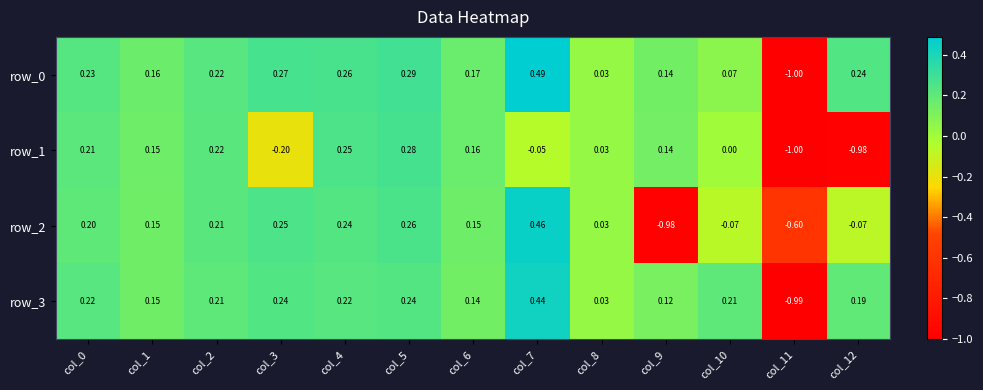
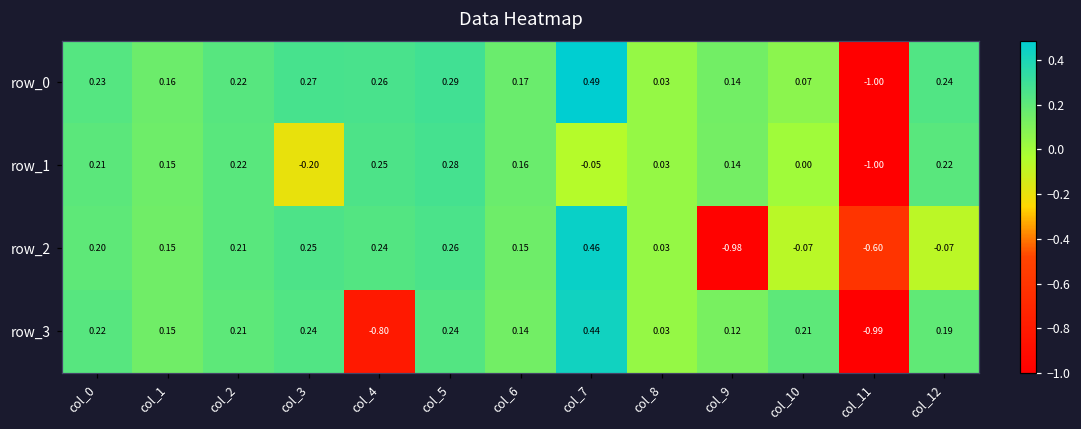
row_1, col_12: -0.98 -> 0.22
row_3, col_4: 0.22 -> -0.80
